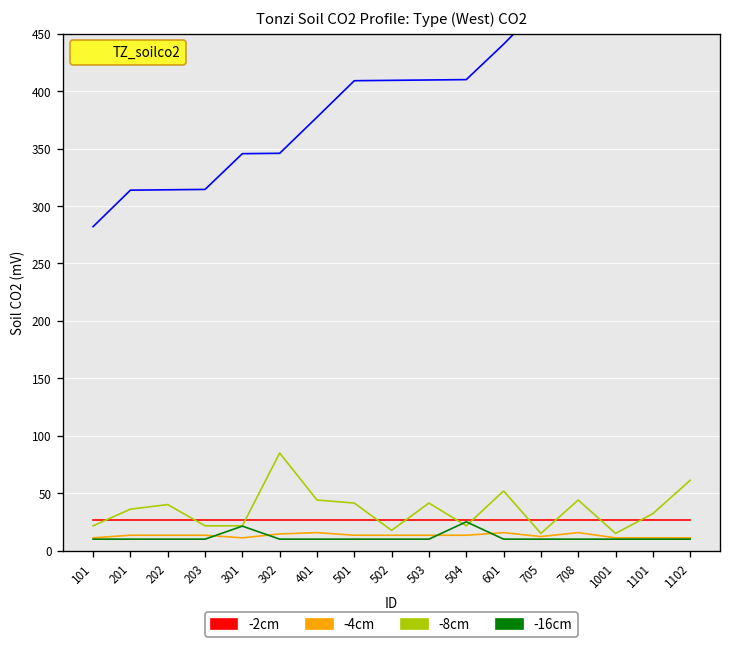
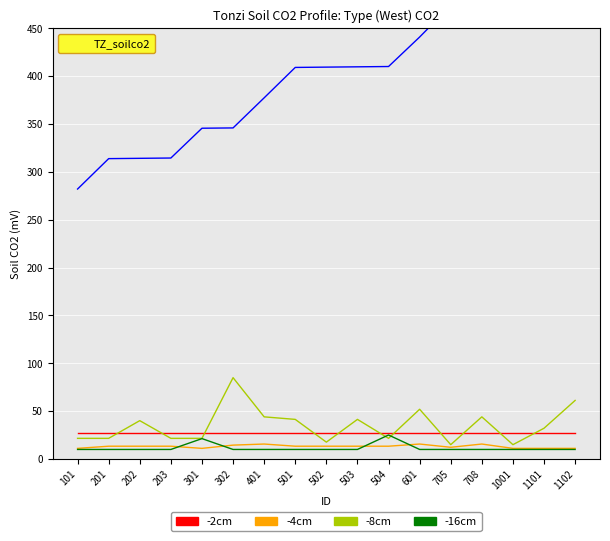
-8cm, 201: 40 -> 20
